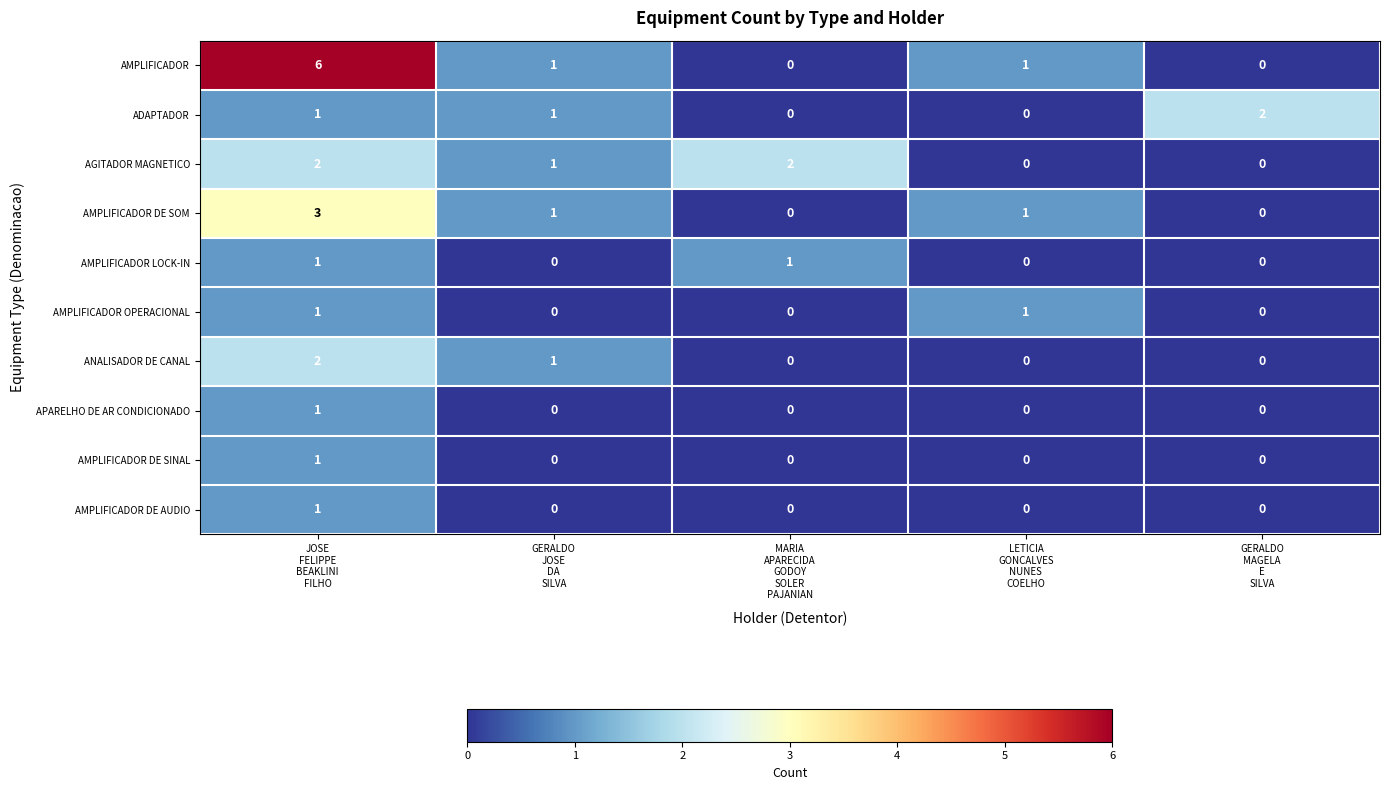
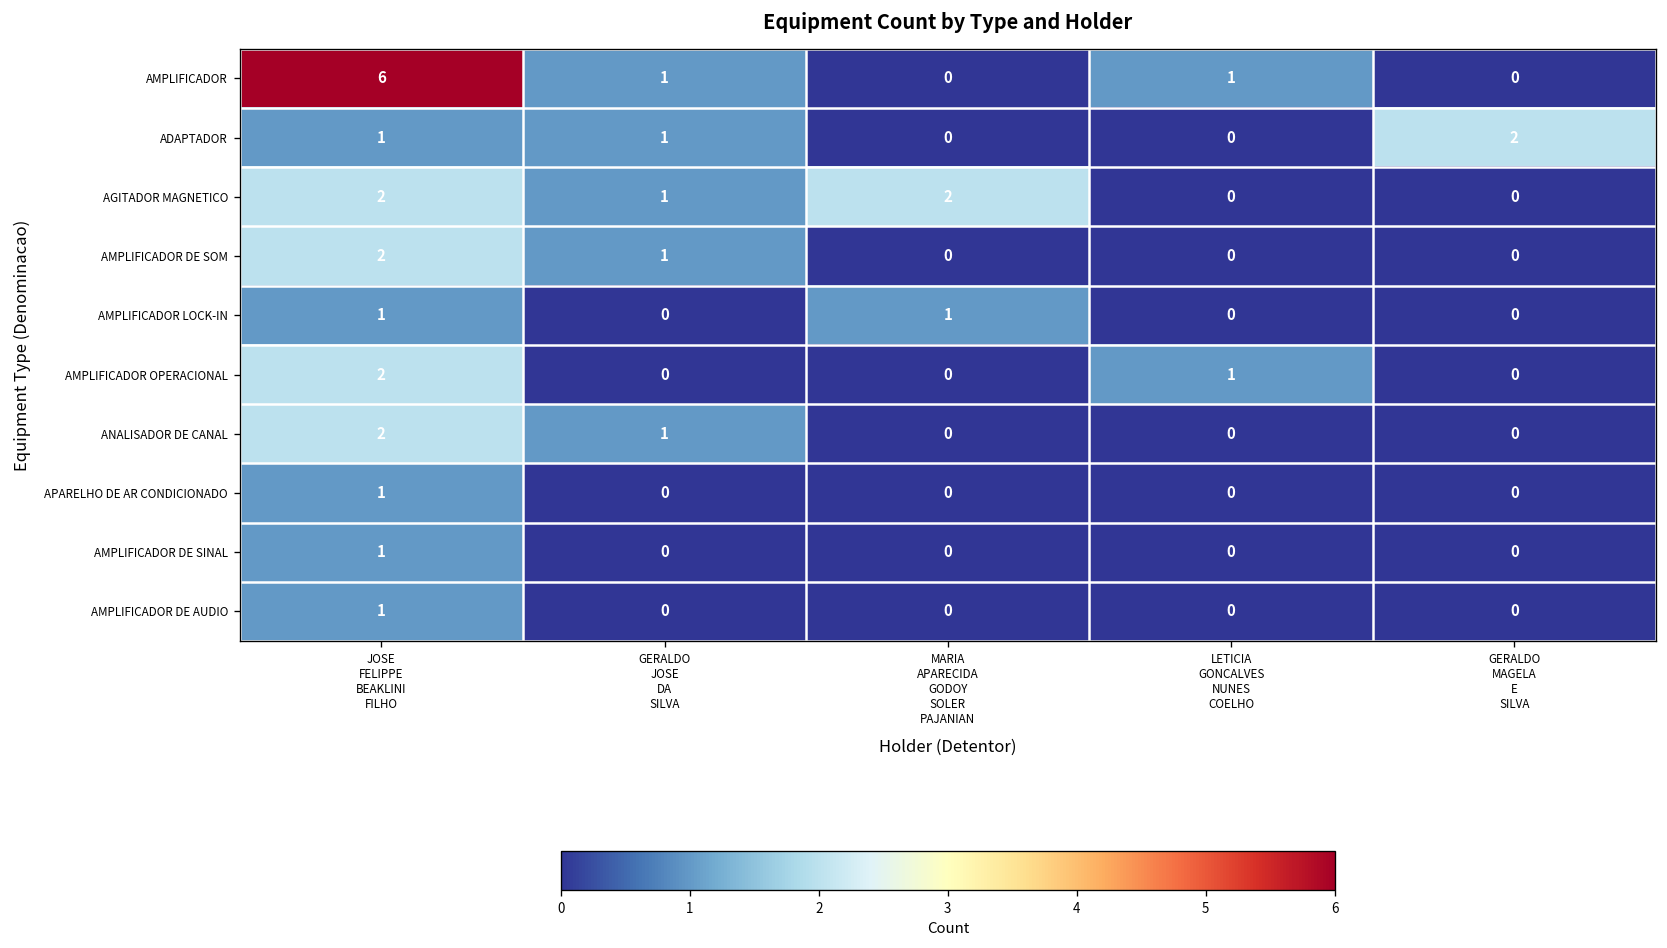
AMPLIFICADOR DE SOM, JOSE FELIPPE BEAKLINI FILHO: 3 -> 2
AMPLIFICADOR DE SOM, LETICIA GONCALVES NUNES COELHO: 1 -> 0
AMPLIFICADOR OPERACIONAL, JOSE FELIPPE BEAKLINI FILHO: 1 -> 2
